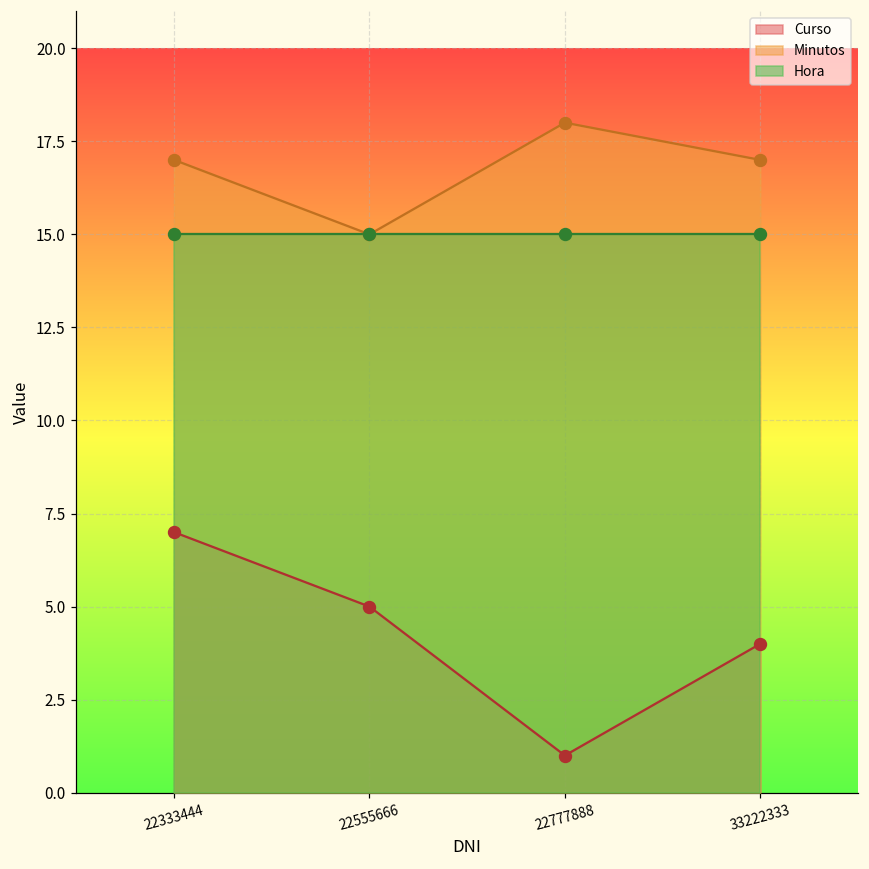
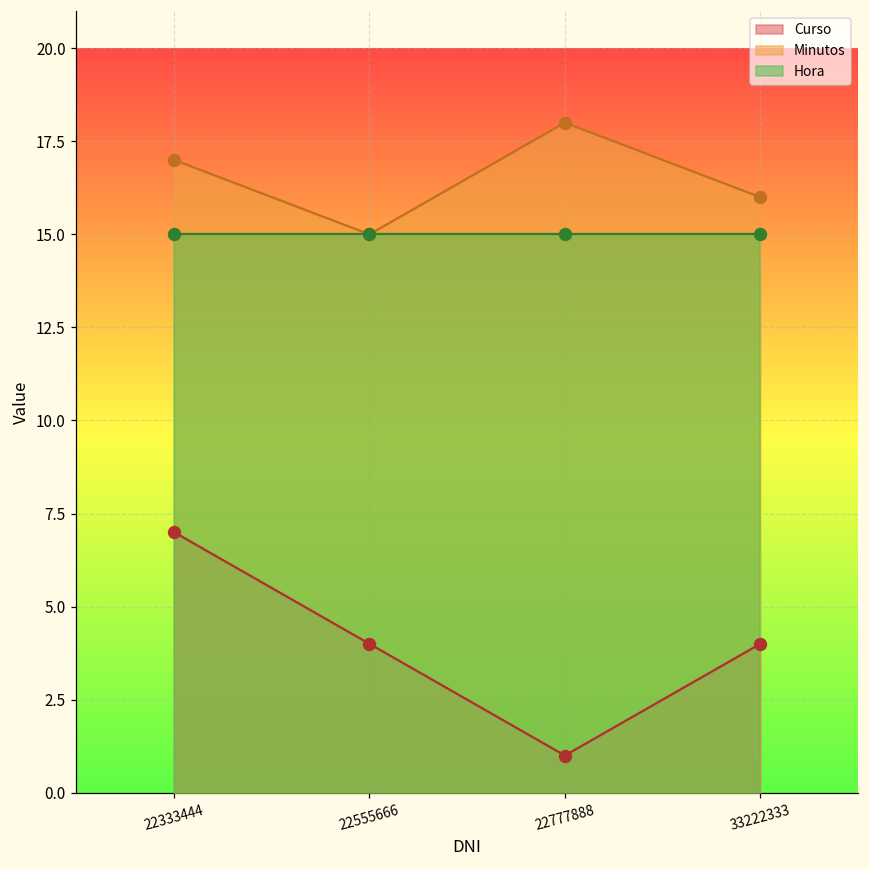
Curso, 22555666: 5 -> 4
Minutos, 33222333: 17 -> 16
